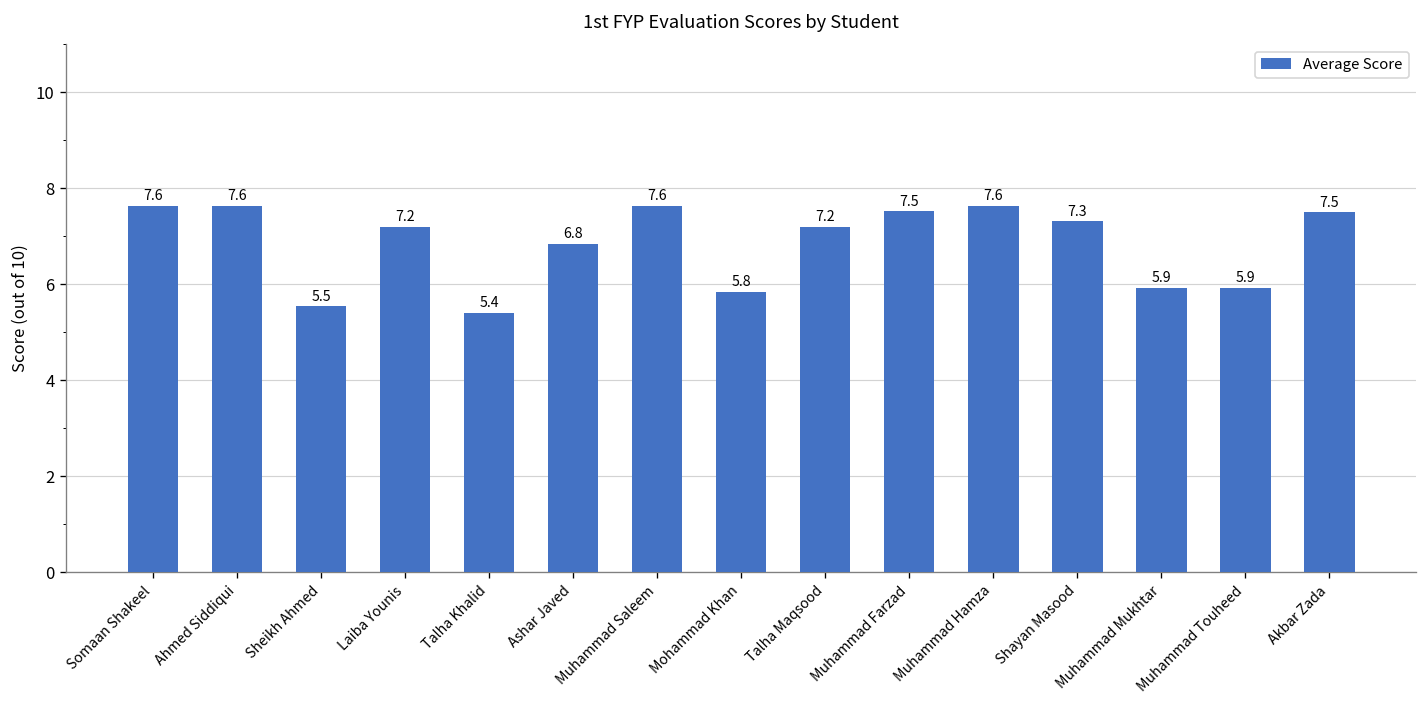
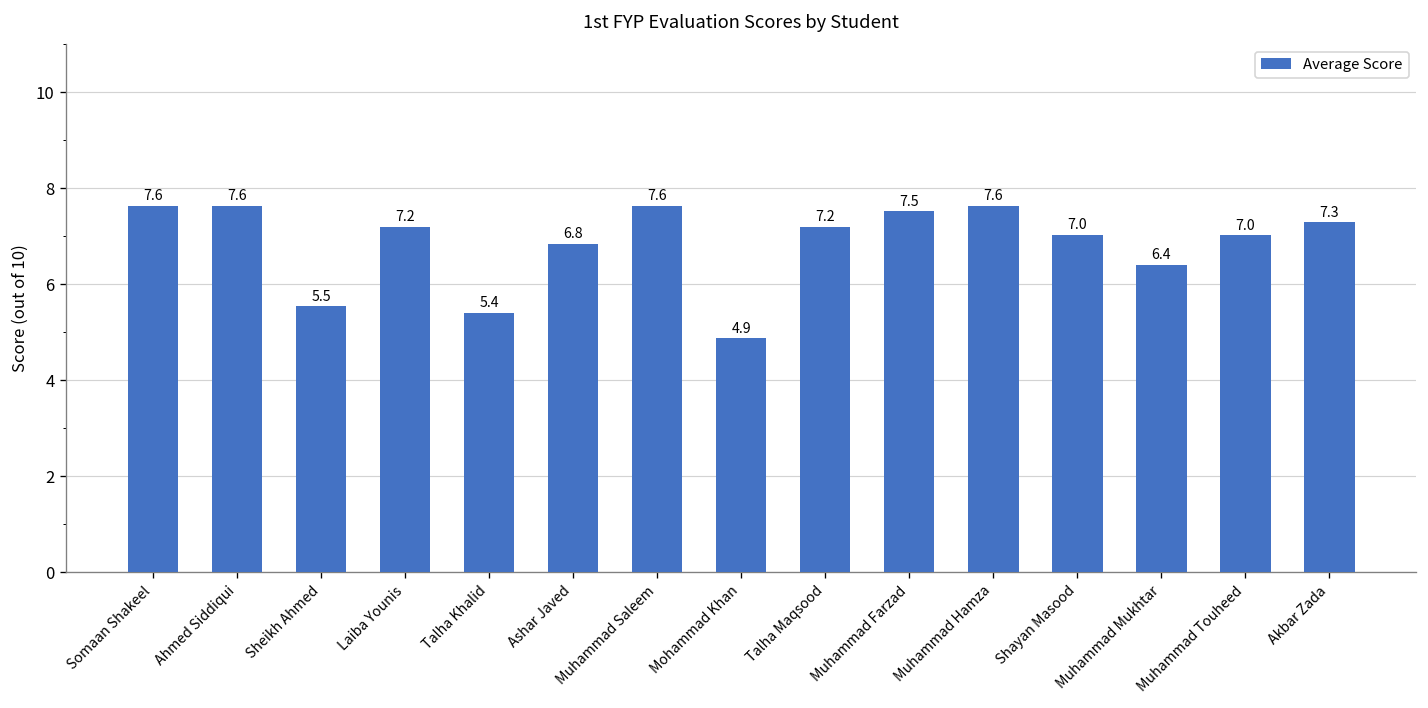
Mohammad Khan: 5.8 -> 4.9
Shayan Masood: 7.3 -> 7.0
Muhammad Mukhtar: 5.9 -> 6.4
Muhammad Touheed: 5.9 -> 7.0
Akbar Zada: 7.5 -> 7.3
